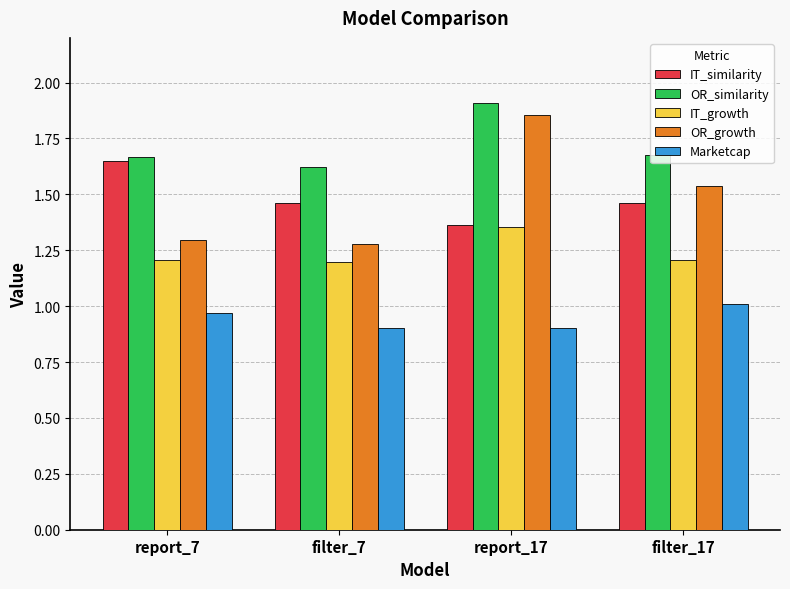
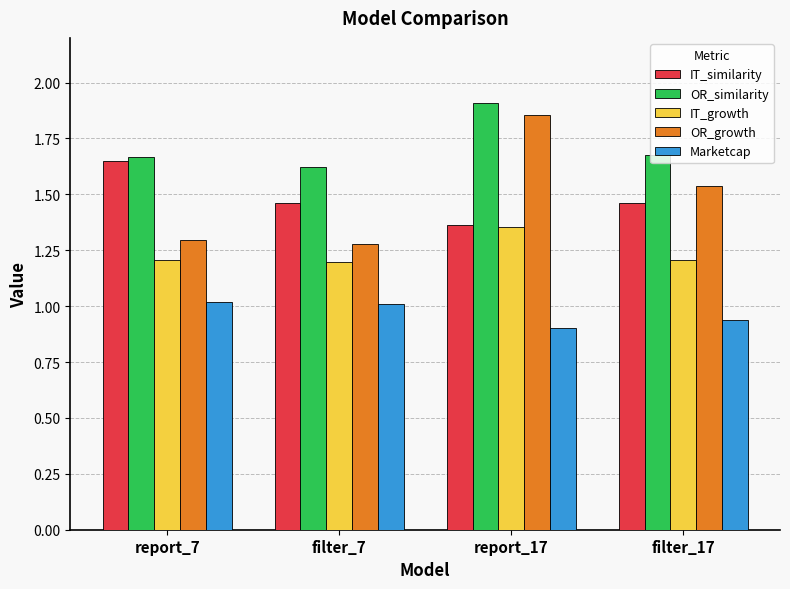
Marketcap, report_7: 0.97 -> 1.02
Marketcap, filter_7: 0.90 -> 1.01
Marketcap, filter_17: 1.01 -> 0.94
